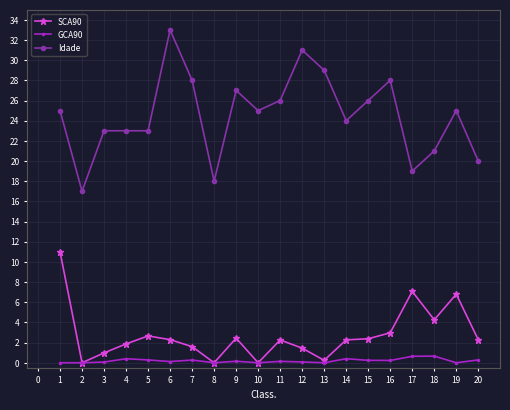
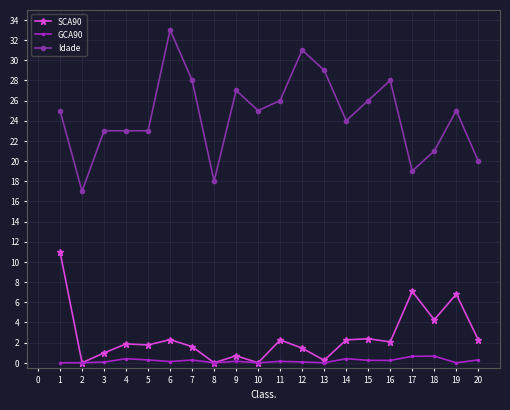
SCA90, 5: 2.7 -> 1.8
SCA90, 9: 2.4 -> 0.7
SCA90, 16: 3.0 -> 2.1
